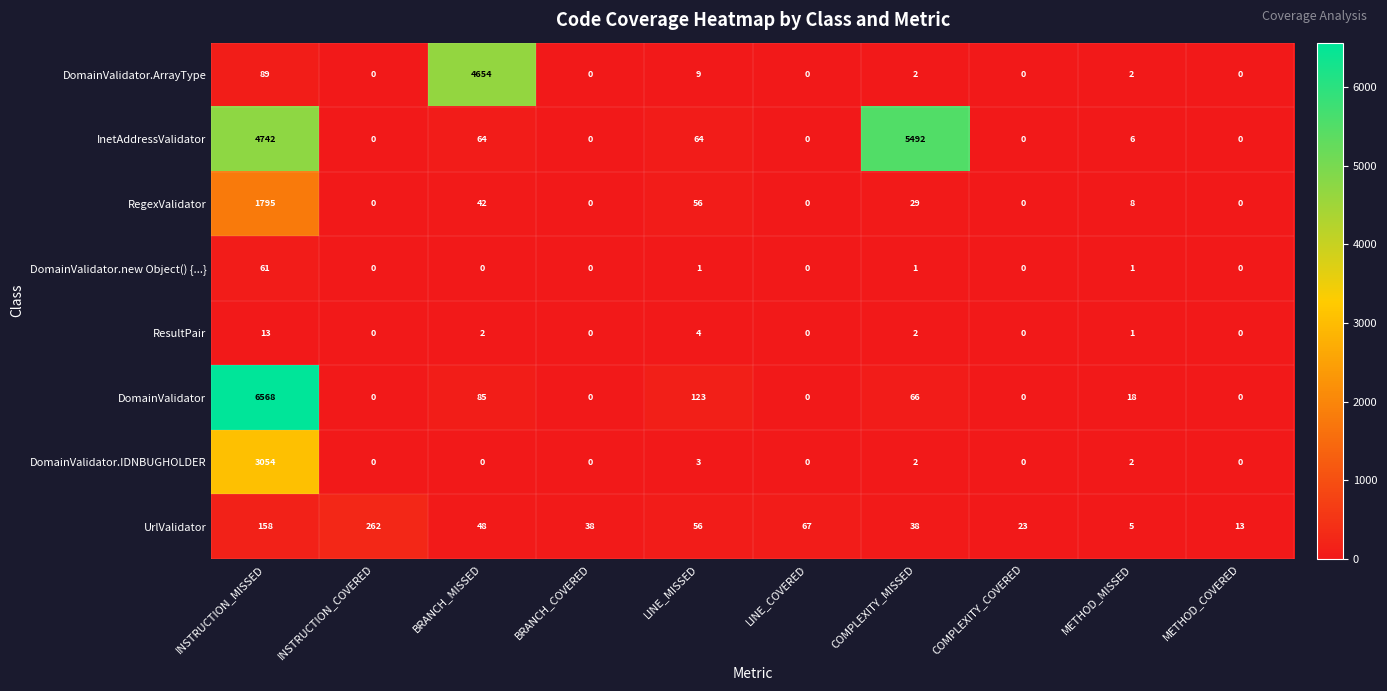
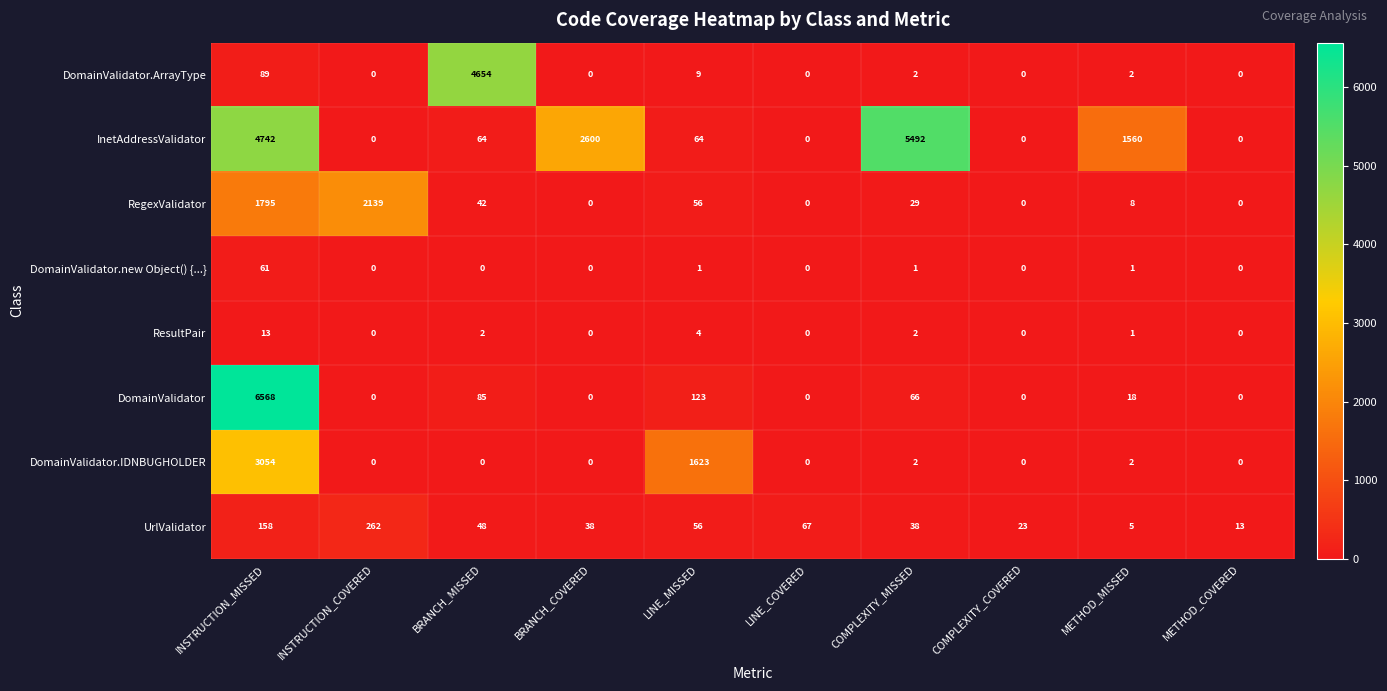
InetAddressValidator, BRANCH_COVERED: 0 -> 2600
InetAddressValidator, METHOD_MISSED: 6 -> 1560
RegexValidator, INSTRUCTION_COVERED: 0 -> 2139
DomainValidator.IDNBUGHOLDER, LINE_MISSED: 3 -> 1623
